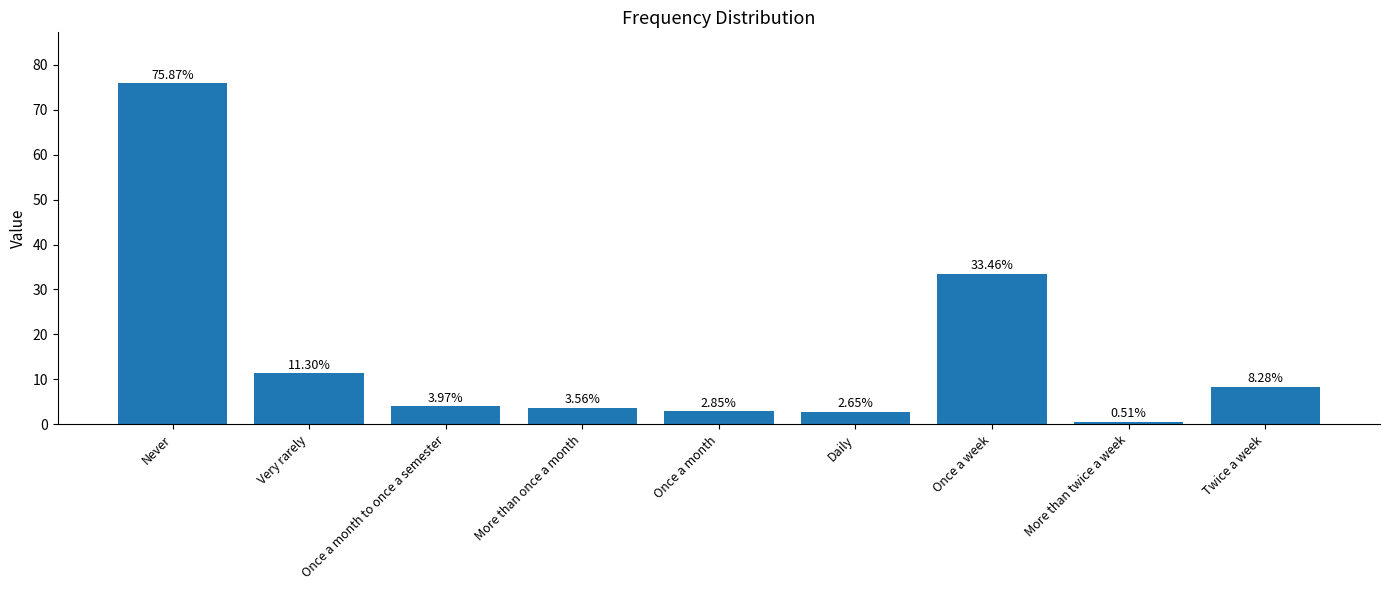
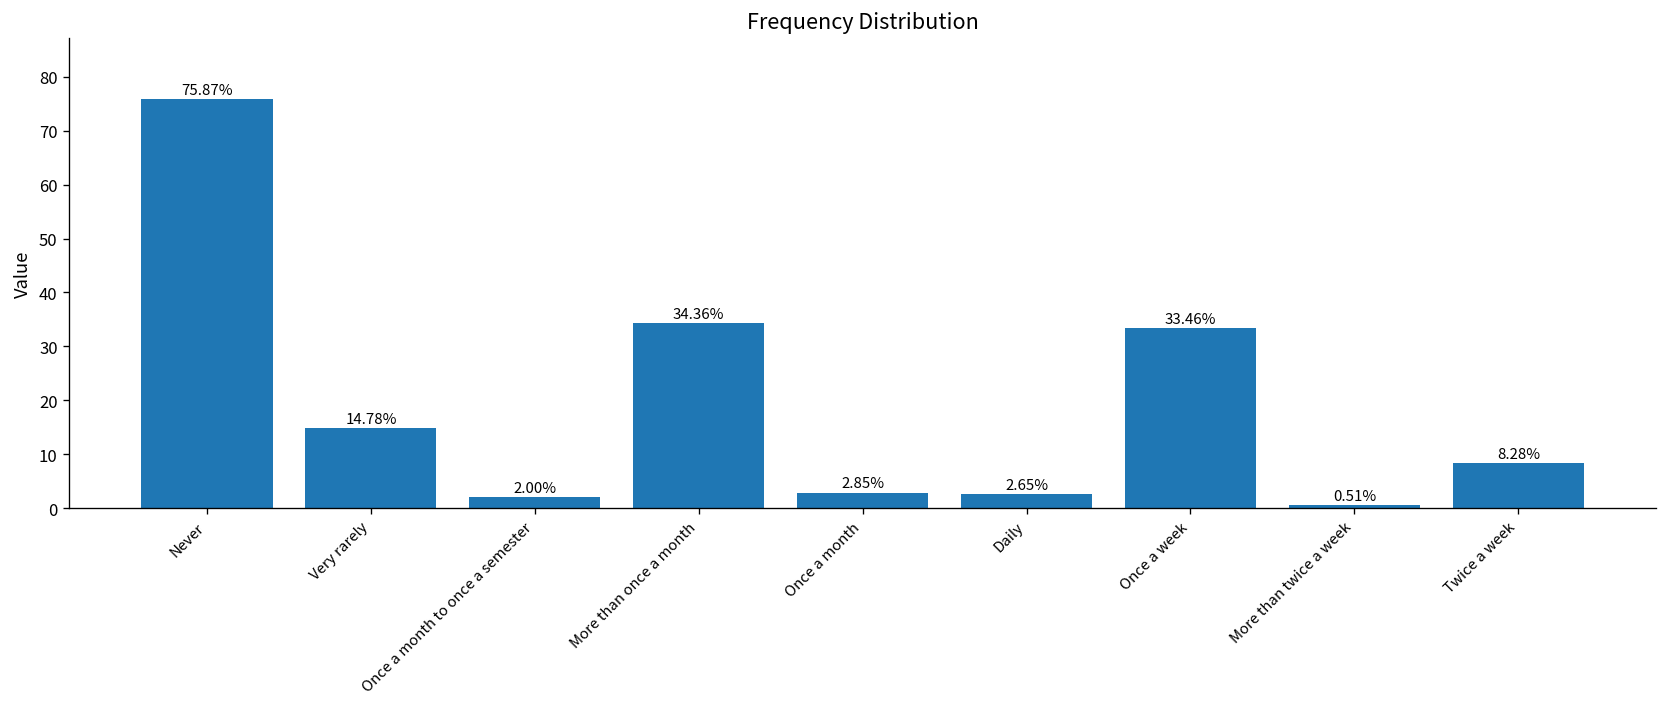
Very rarely: 11.30% -> 14.78%
Once a month to once a semester: 3.97% -> 2.00%
More than once a month: 3.56% -> 34.36%
